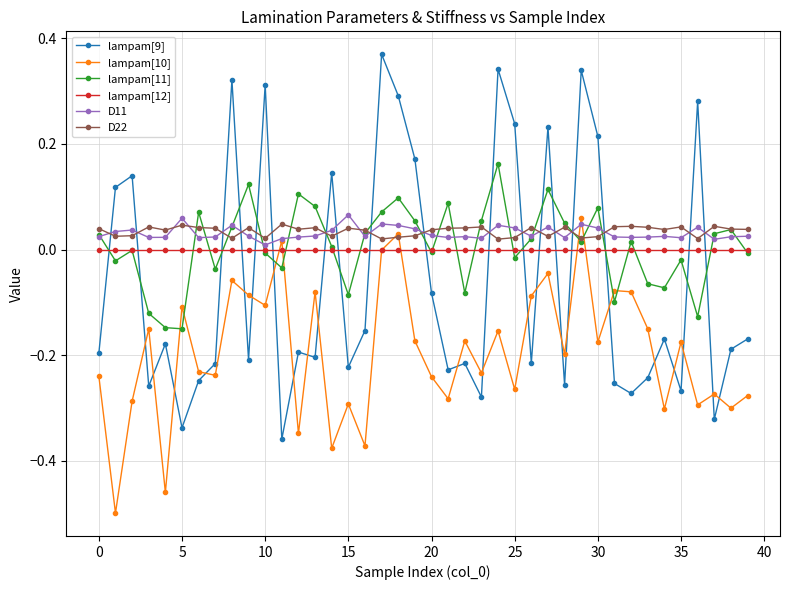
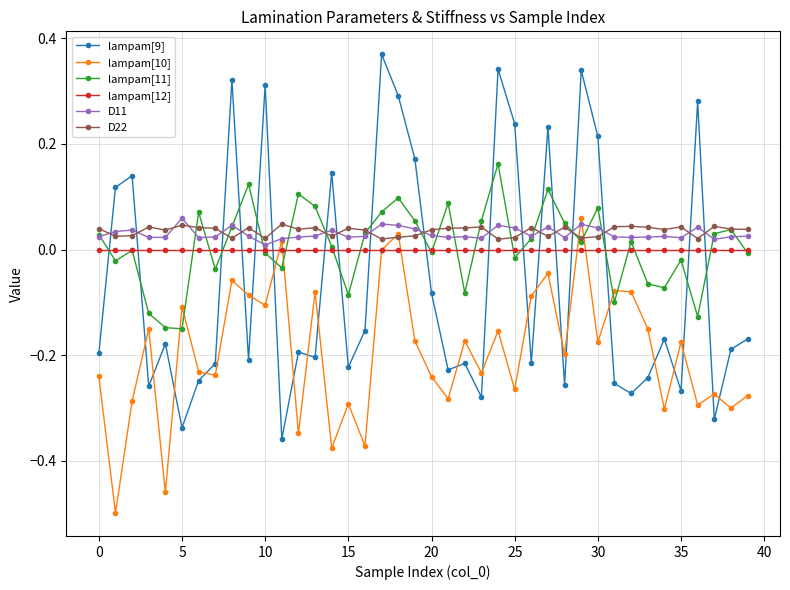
D11, 15: 0.07 -> 0.02
